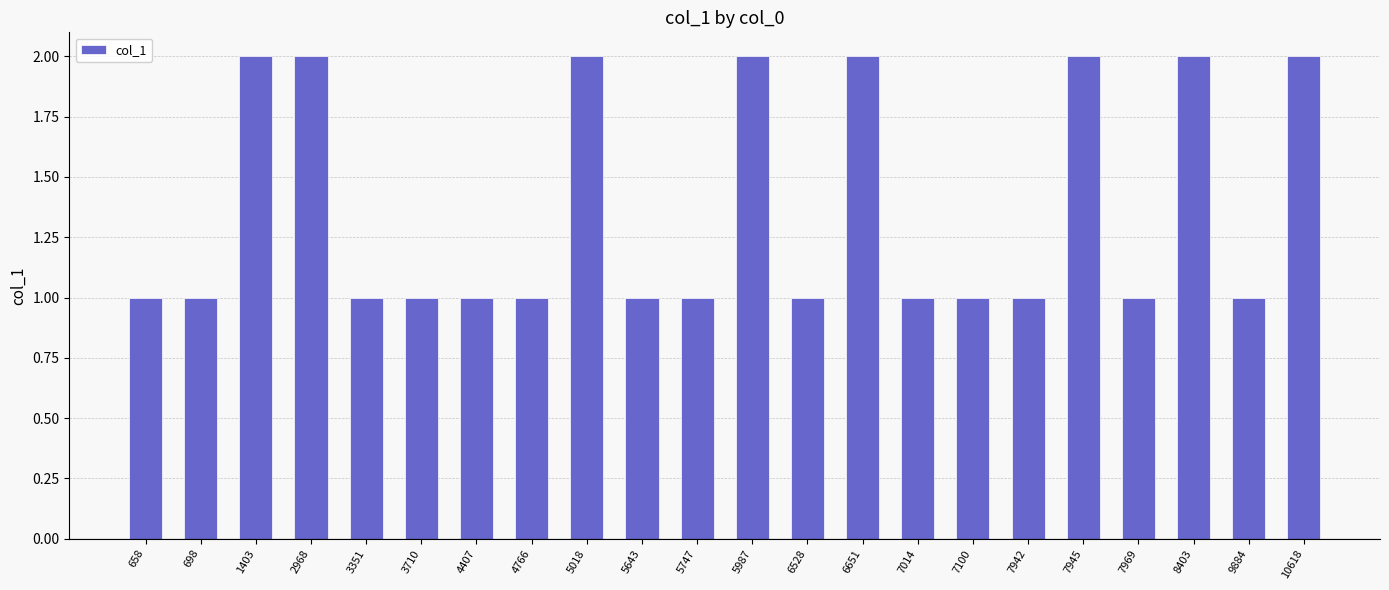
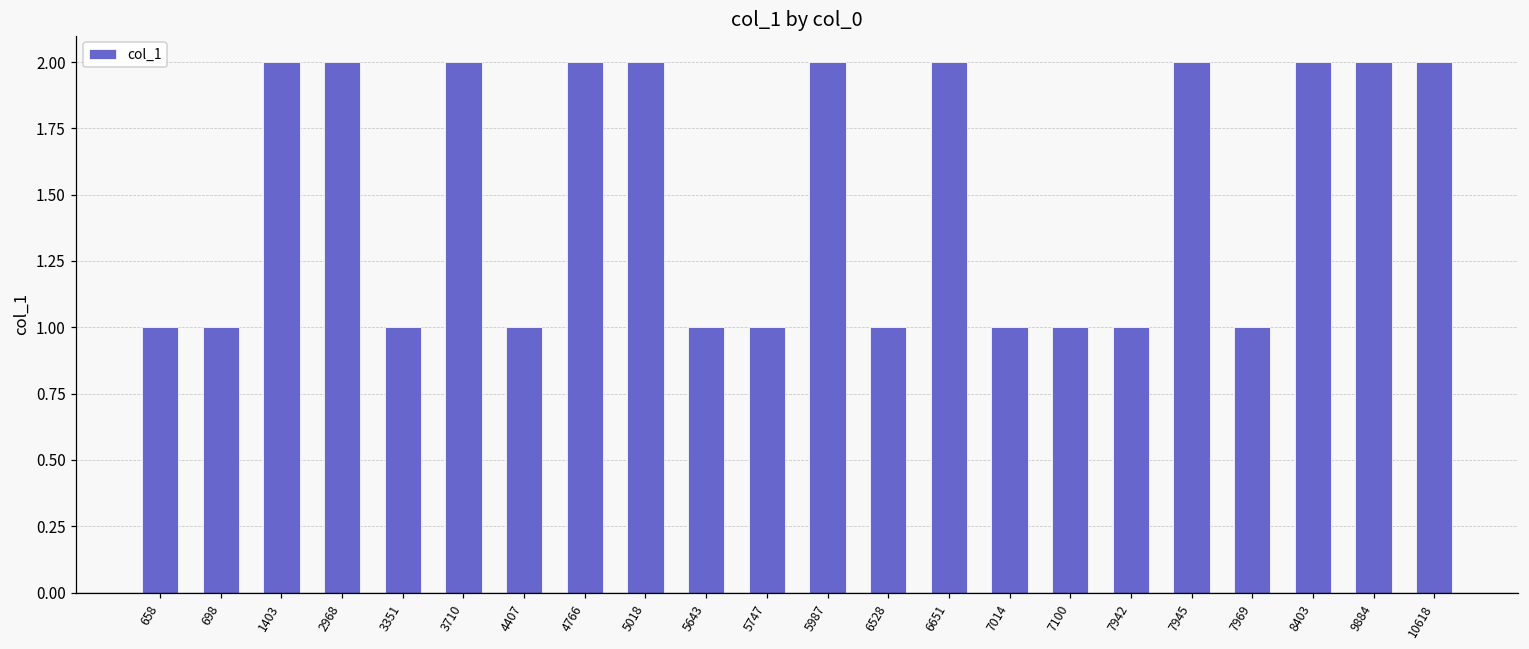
3710: 1 -> 2
4766: 1 -> 2
9884: 1 -> 2
